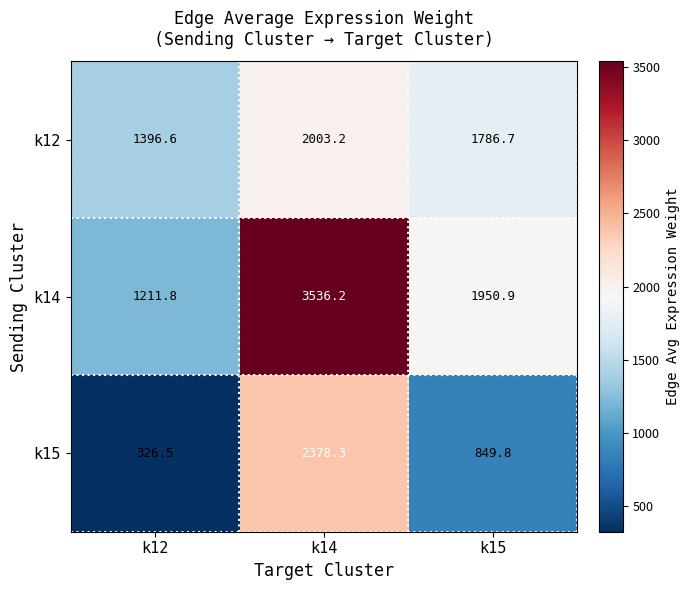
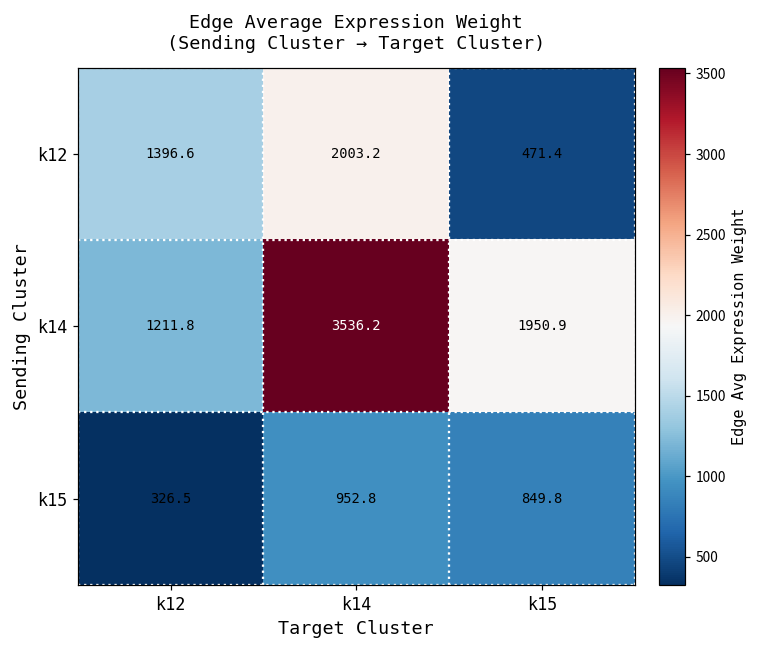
k12, k15: 1786.7 -> 471.4
k15, k14: 2378.3 -> 952.8
